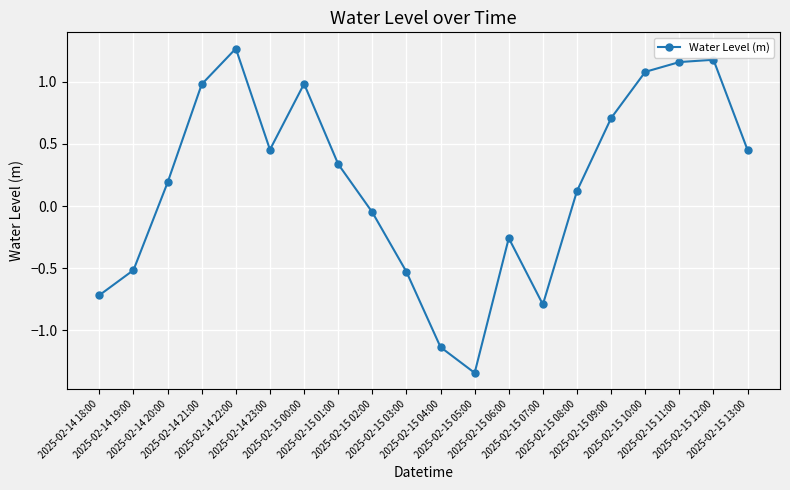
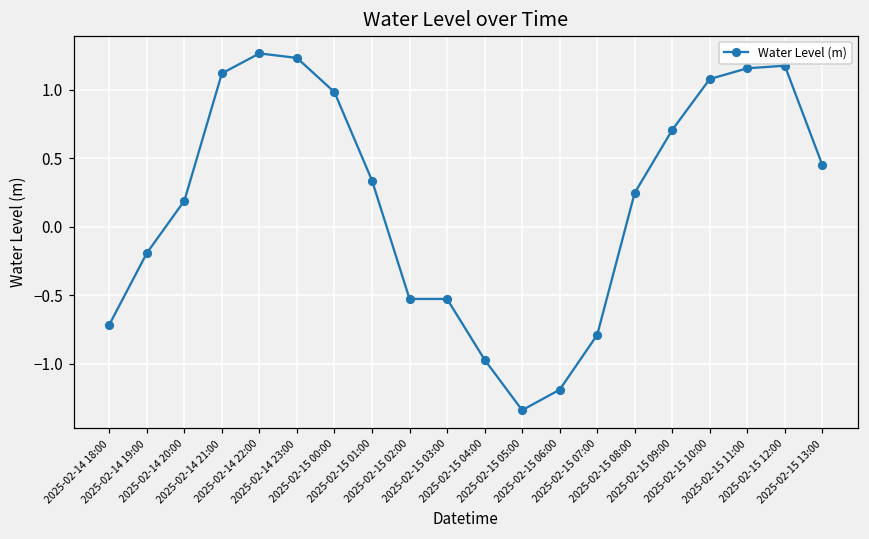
2025-02-14 19:00: -0.51 -> -0.19
2025-02-14 21:00: 0.98 -> 1.12
2025-02-14 23:00: 0.45 -> 1.23
2025-02-15 02:00: -0.05 -> -0.53
2025-02-15 04:00: -1.13 -> -0.97
2025-02-15 06:00: -0.26 -> -1.19
2025-02-15 08:00: 0.12 -> 0.25
